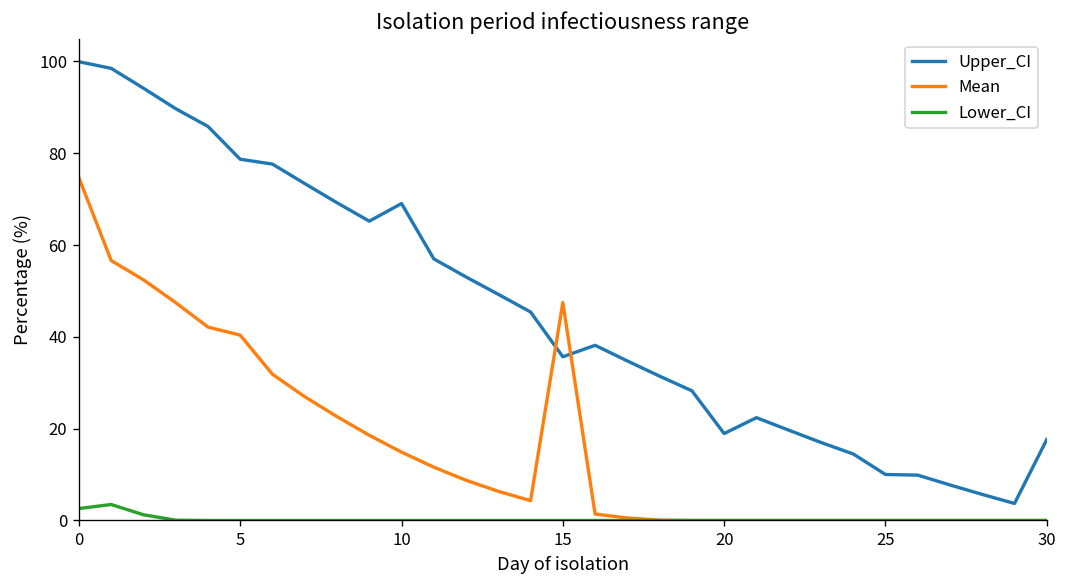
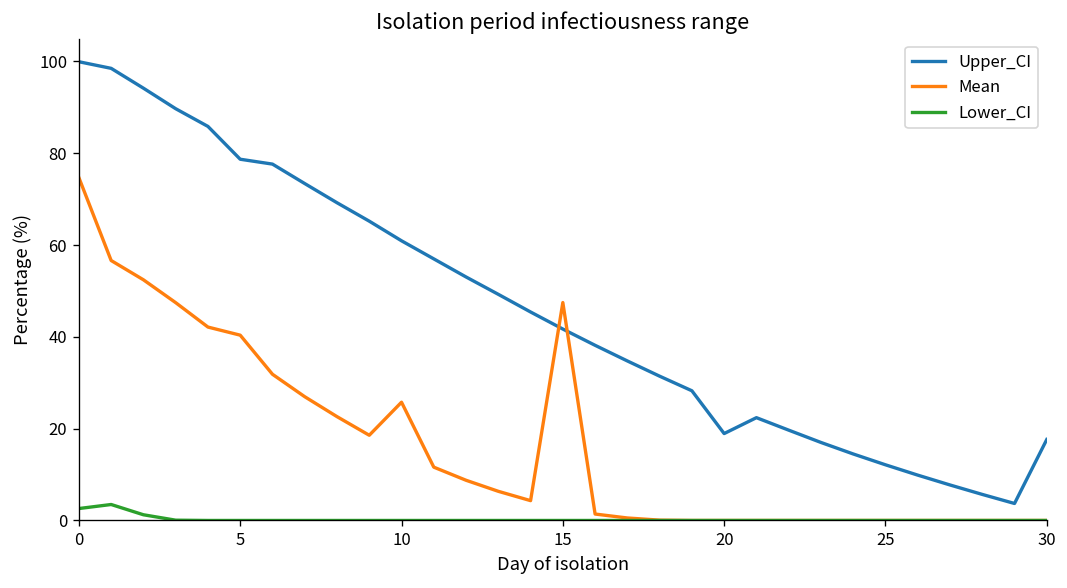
Upper_CI, 10: 69 -> 61
Mean, 10: 15 -> 26
Upper_CI, 15: 36 -> 42
Upper_CI, 25: 10 -> 12
